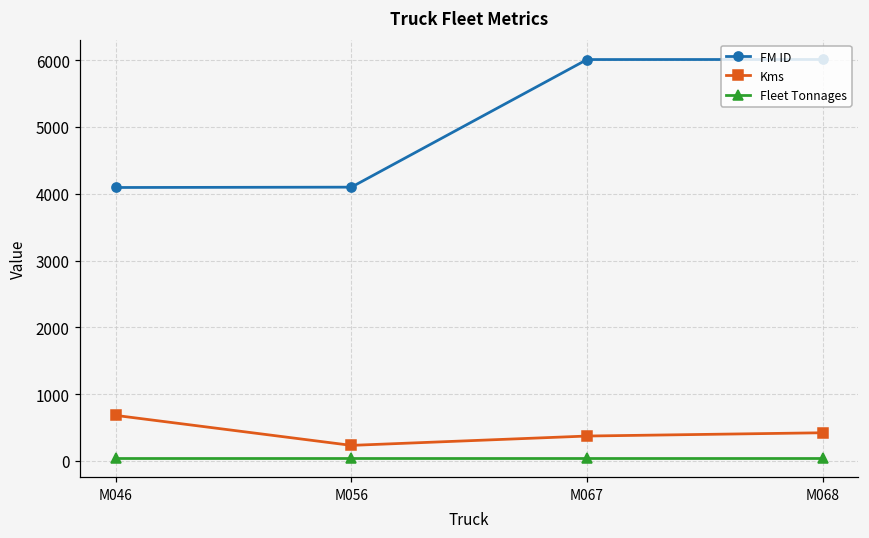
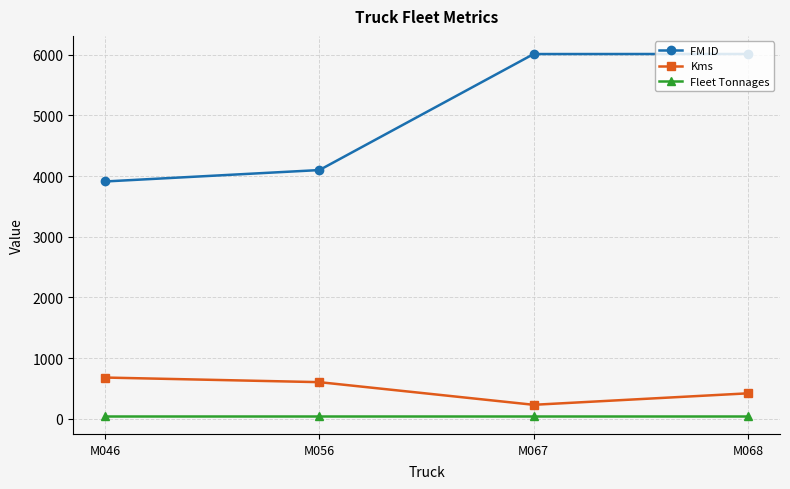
FM ID, M046: 4100 -> 3900
Kms, M056: 200 -> 600
Kms, M067: 400 -> 200
